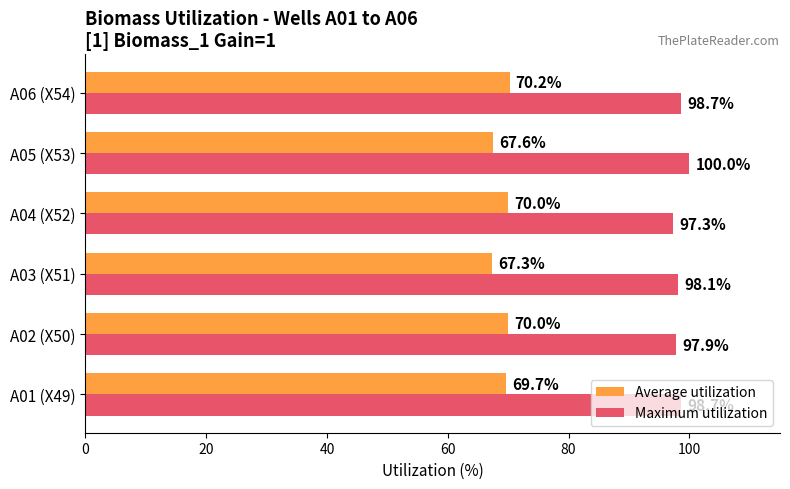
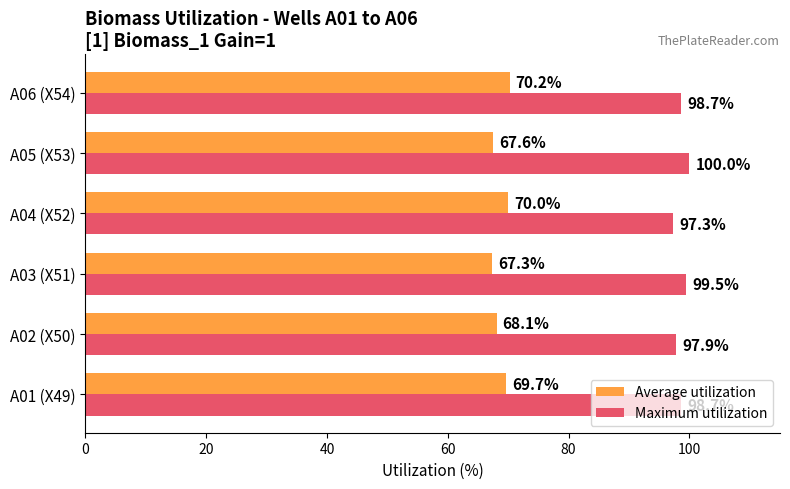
Maximum utilization, A03 (X51): 98.1% -> 99.5%
Average utilization, A02 (X50): 70.0% -> 68.1%
